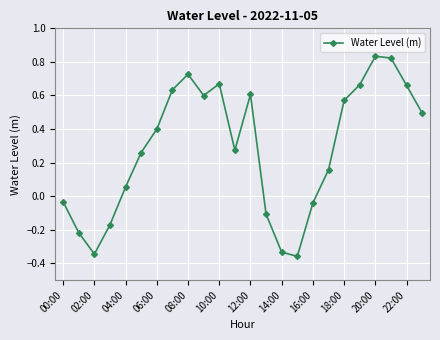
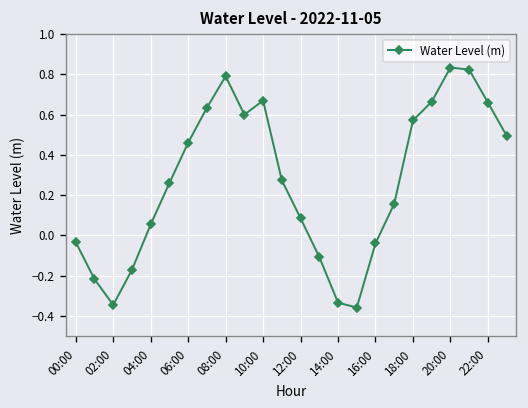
06:00: 0.40 -> 0.46
08:00: 0.73 -> 0.79
12:00: 0.61 -> 0.09
